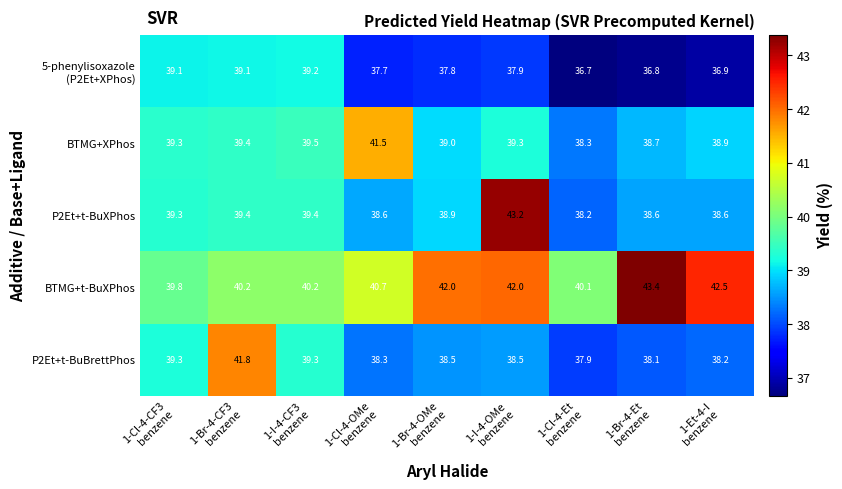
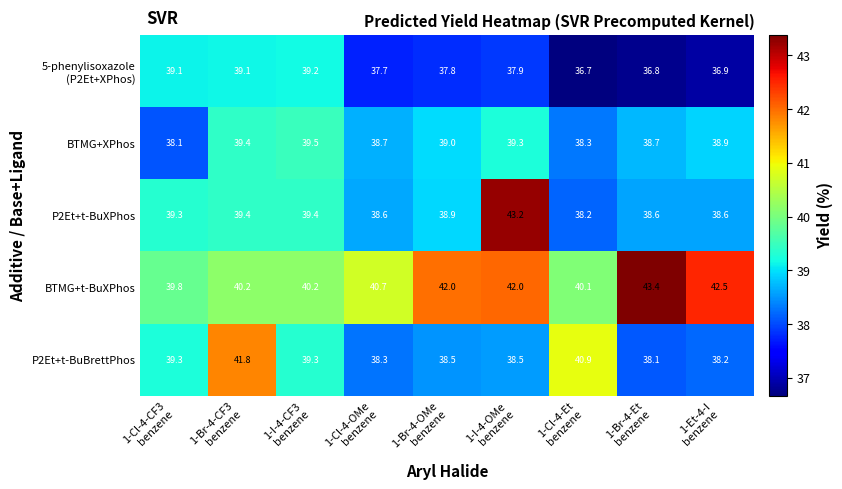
BTMG+XPhos, 1-Cl-4-CF3 benzene: 39.3 -> 38.1
BTMG+XPhos, 1-Cl-4-OMe benzene: 41.5 -> 38.7
P2Et+t-BuBrettPhos, 1-Cl-4-Et benzene: 37.9 -> 40.9
